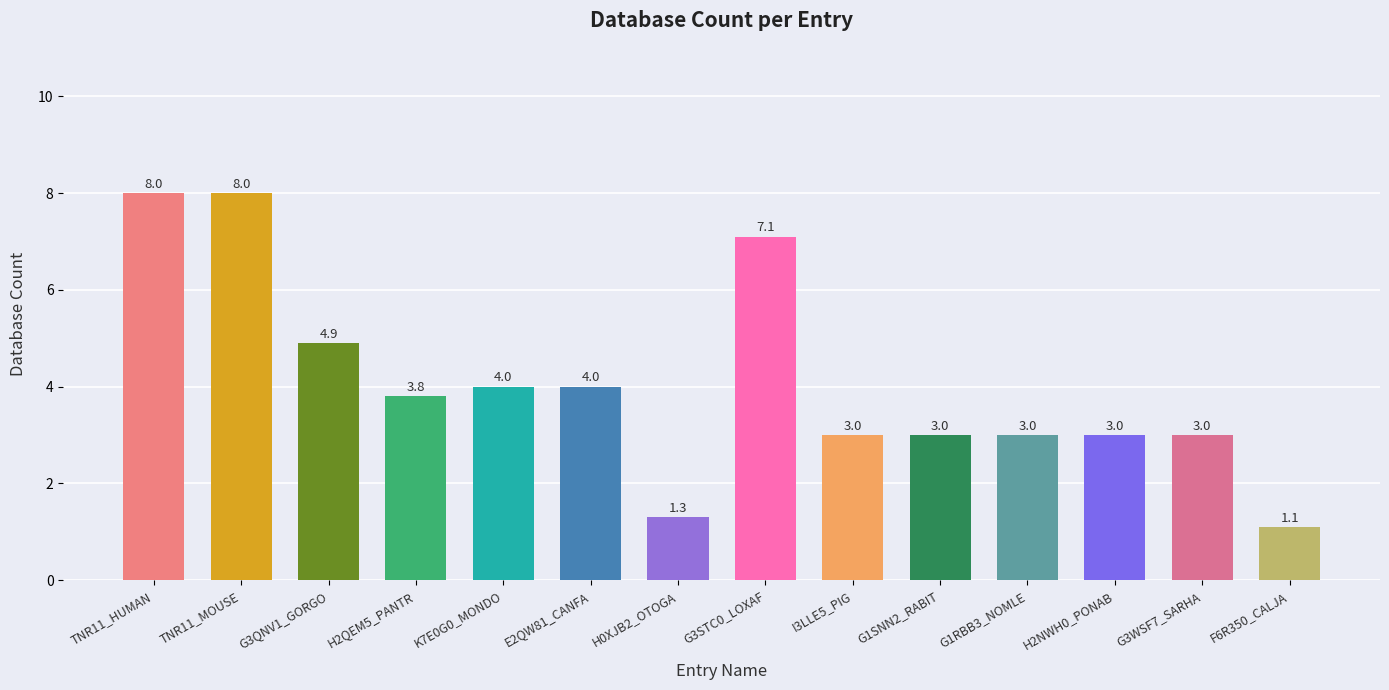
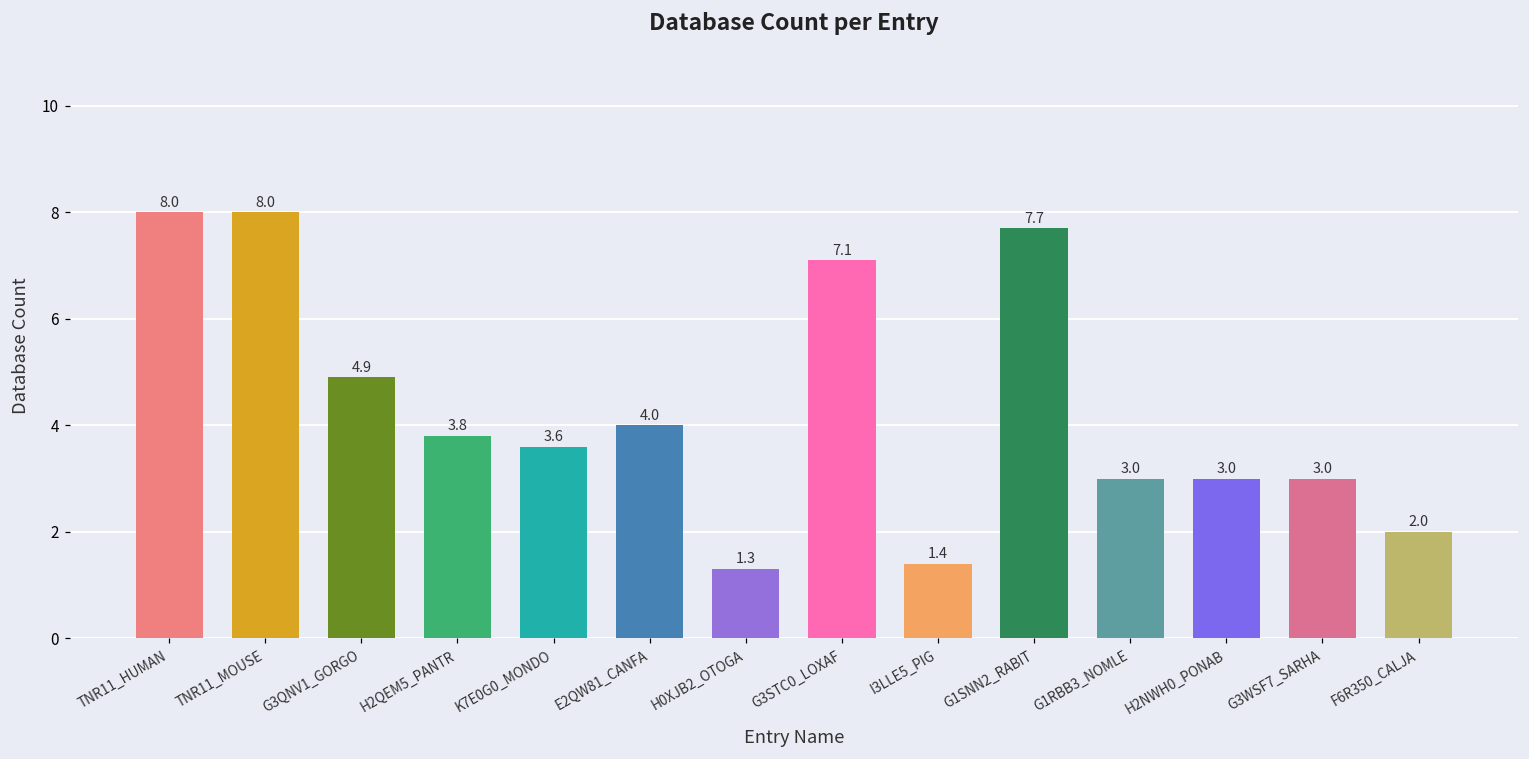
K7E0G0_MONDO: 4.0 -> 3.6
I3LLE5_PIG: 3.0 -> 1.4
G1SNN2_RABIT: 3.0 -> 7.7
F6R350_CALJA: 1.1 -> 2.0
